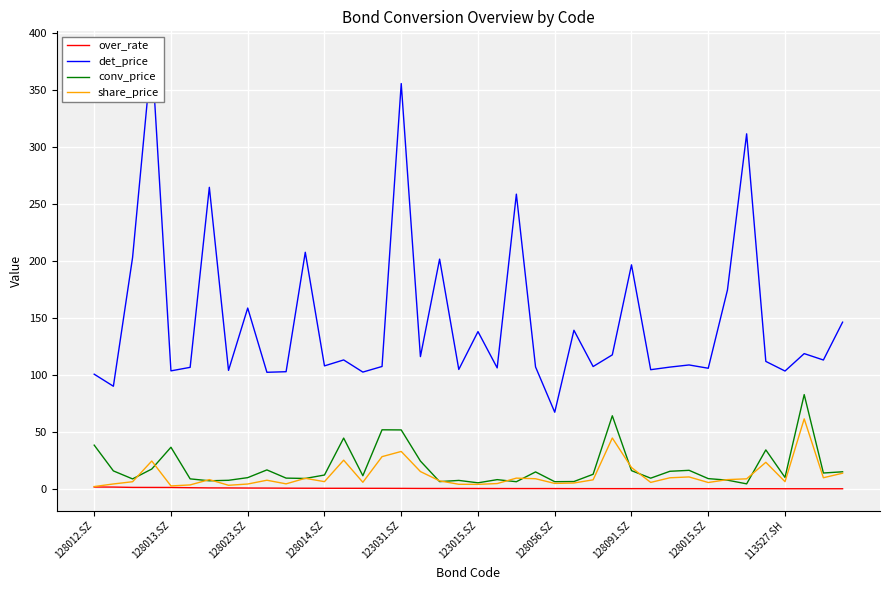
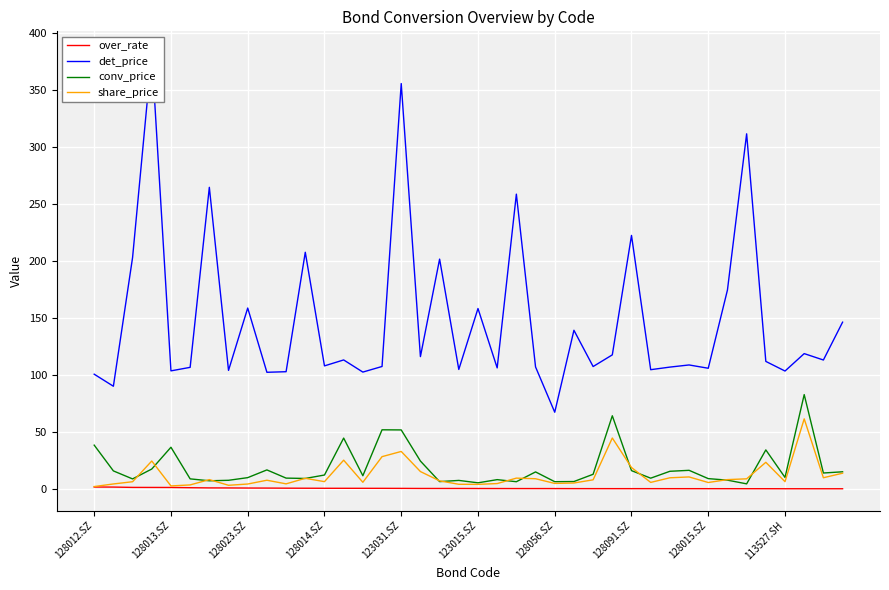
det_price, 123015.SZ: 138 -> 159
det_price, 128091.SZ: 197 -> 223
